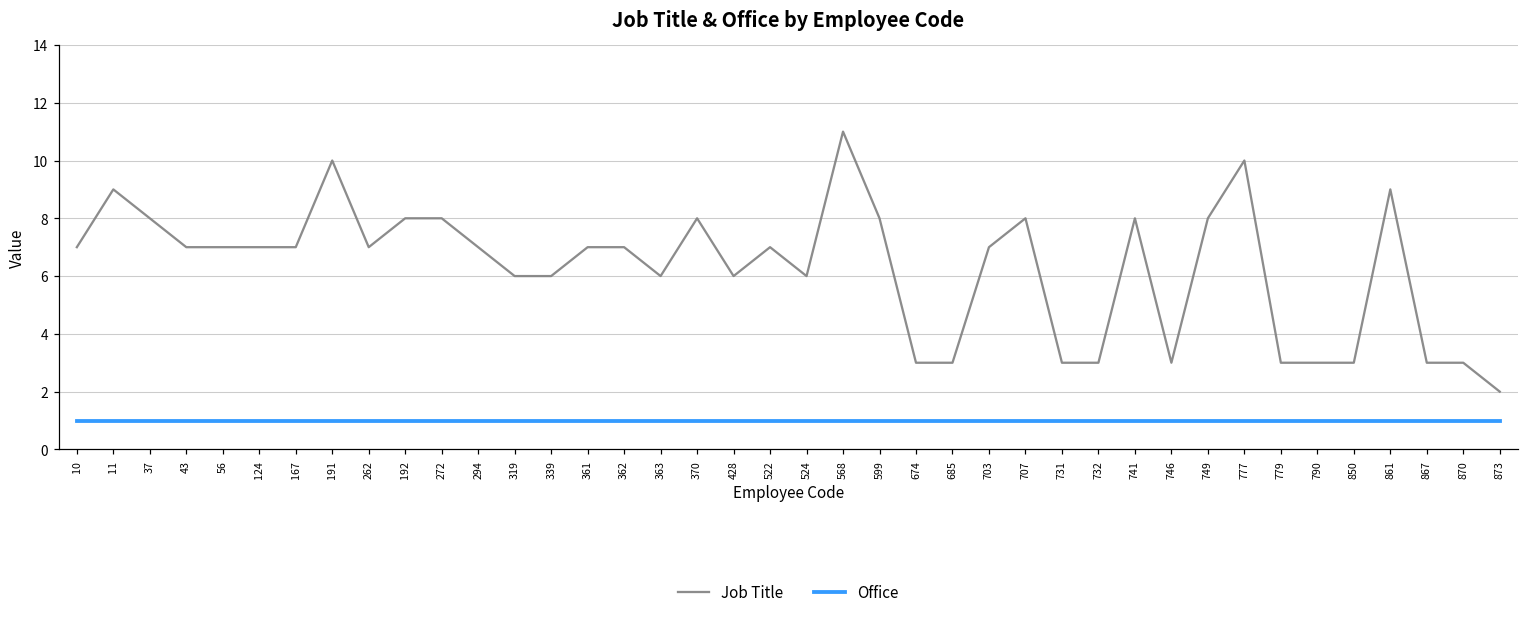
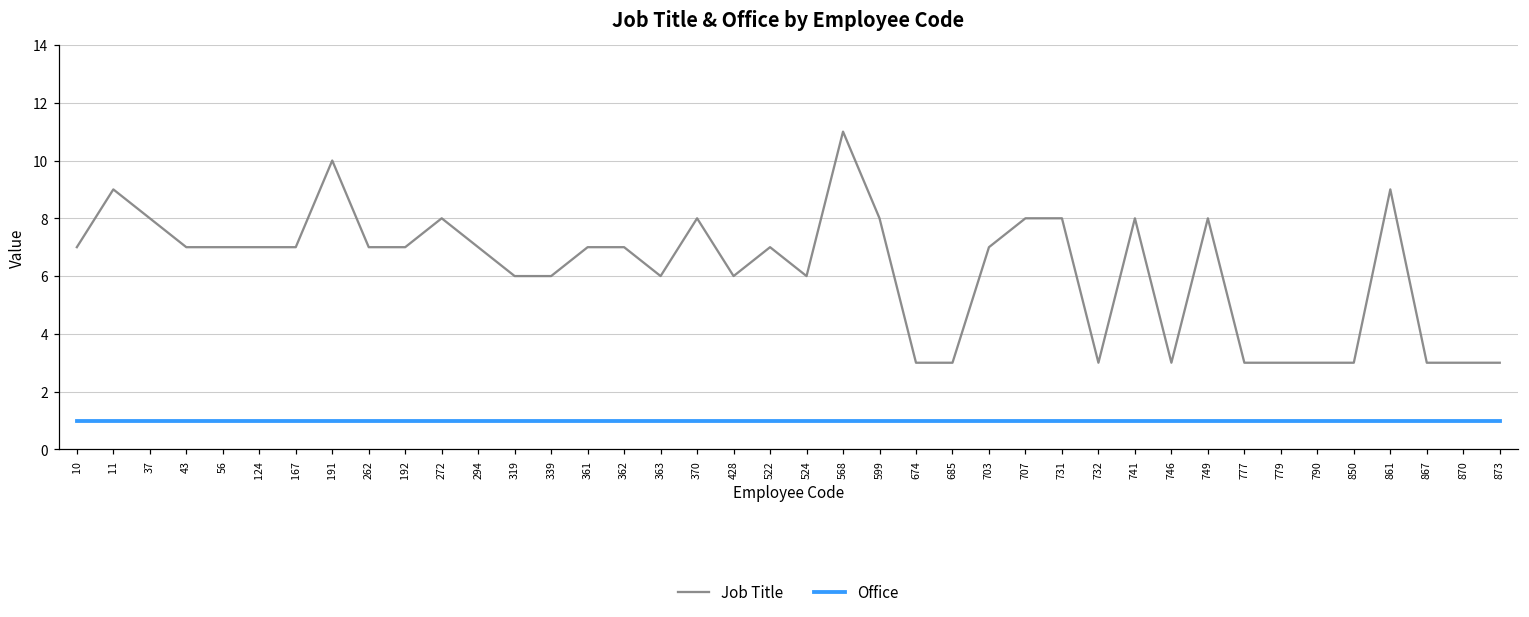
Job Title, 192: 8 -> 7
Job Title, 731: 3 -> 8
Job Title, 777: 10 -> 3
Job Title, 873: 2 -> 3
